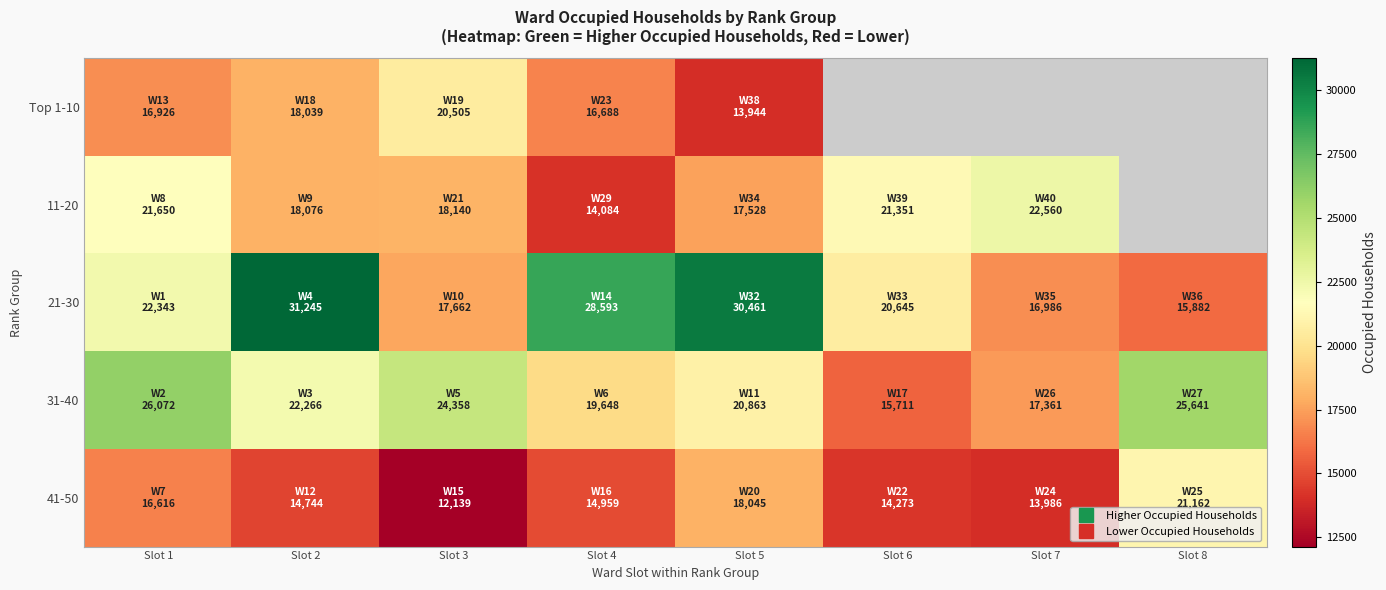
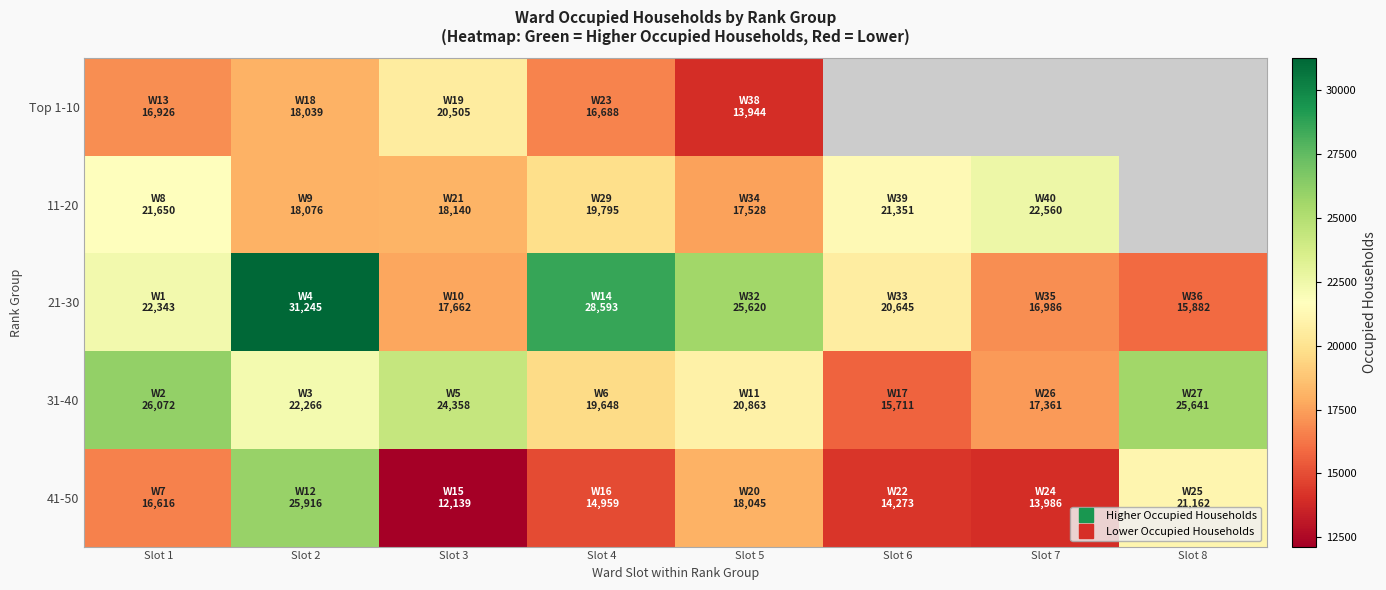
11-20, Slot 4: 14,084 -> 19,795
21-30, Slot 5: 30,461 -> 25,620
41-50, Slot 2: 14,744 -> 25,916
